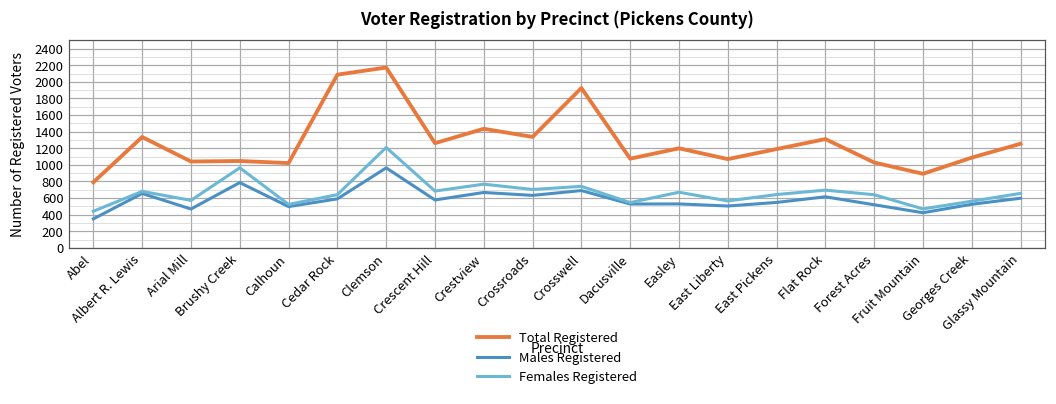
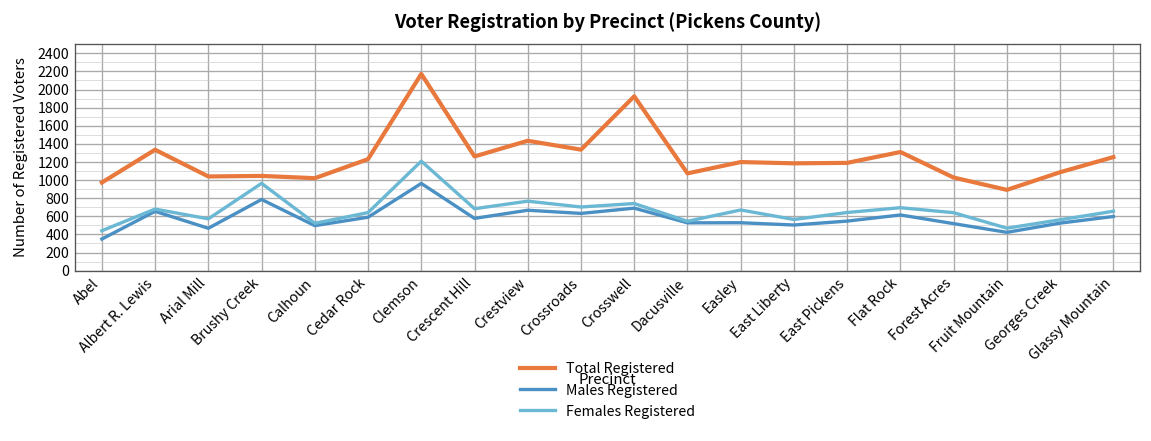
Total Registered, Abel: 800 -> 1000
Total Registered, Cedar Rock: 2100 -> 1200
Total Registered, East Liberty: 1100 -> 1200
